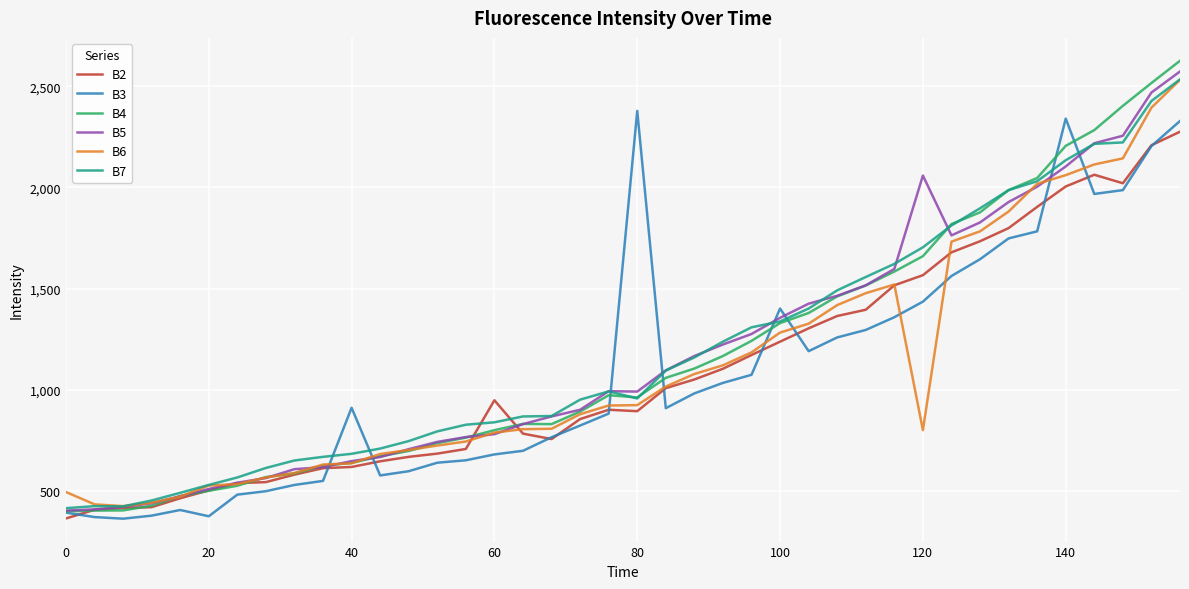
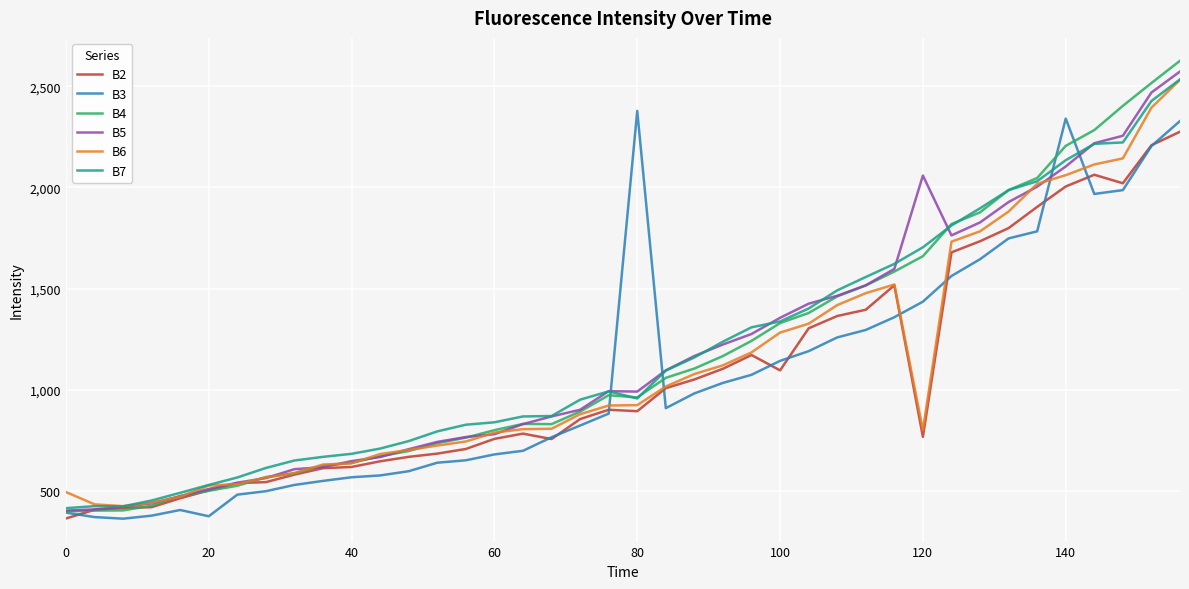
B3, 40: 910 -> 570
B2, 60: 950 -> 760
B2, 100: 1,240 -> 1,100
B3, 100: 1,400 -> 1,140
B2, 120: 1,570 -> 770
